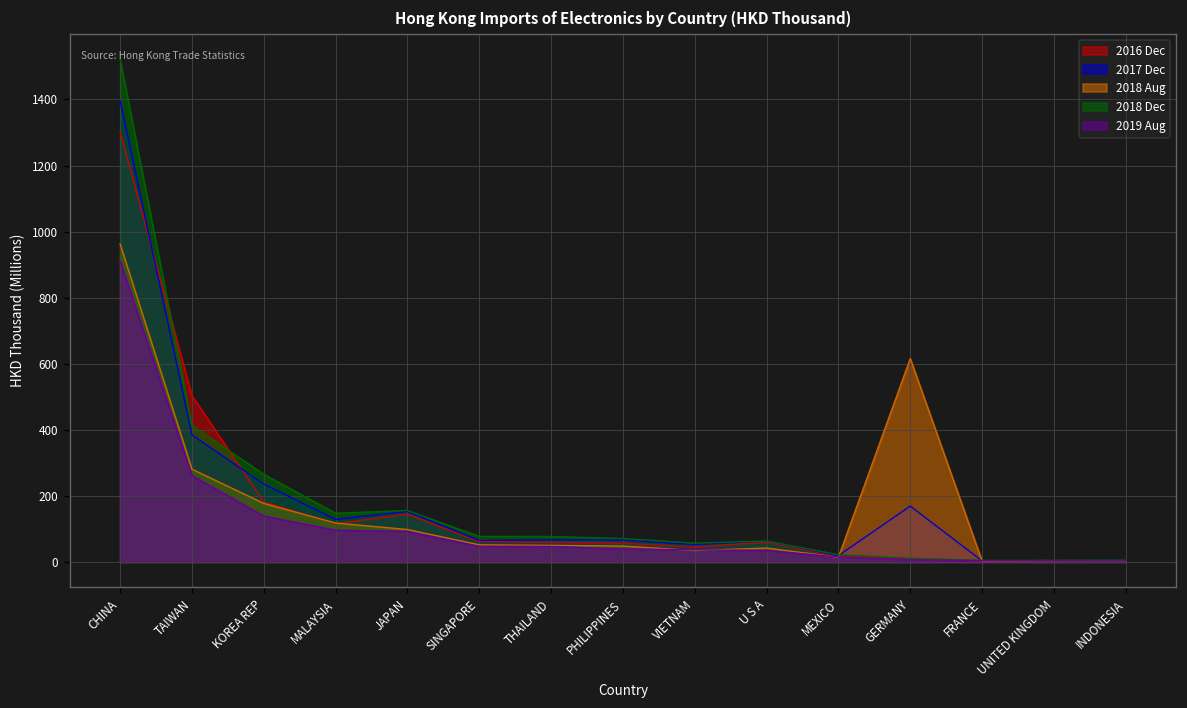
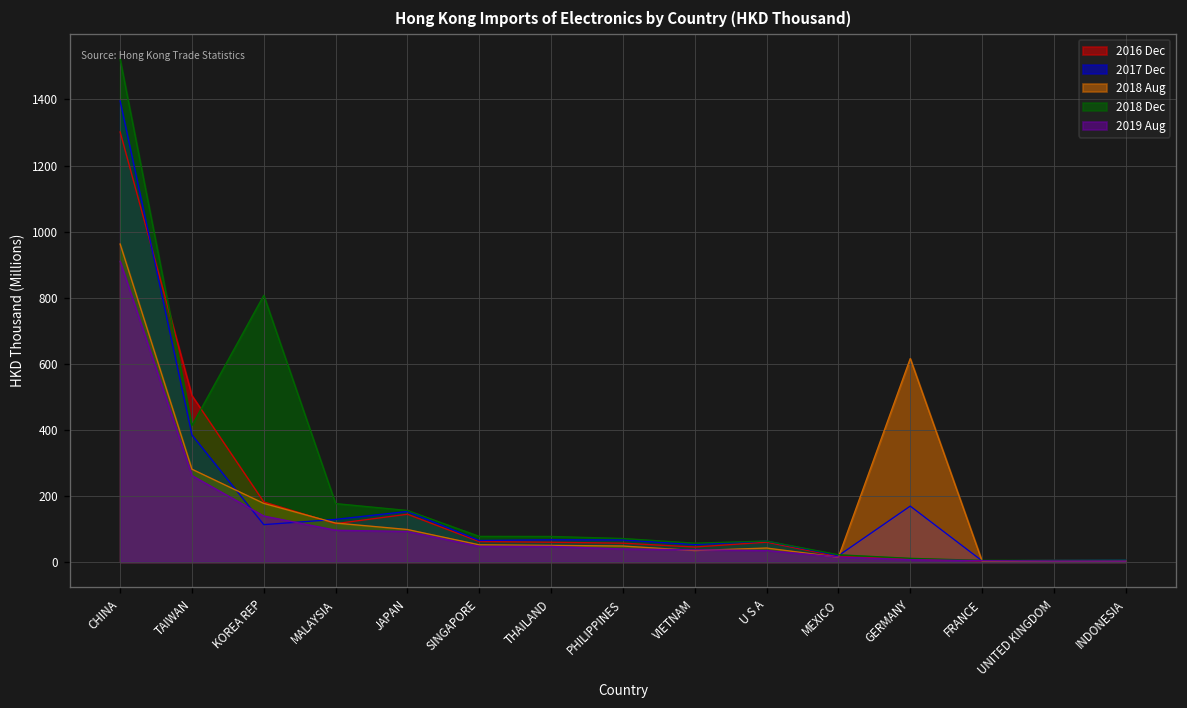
2017 Dec, KOREA REP: 240 -> 110
2018 Dec, KOREA REP: 270 -> 810
2018 Dec, MALAYSIA: 150 -> 180
